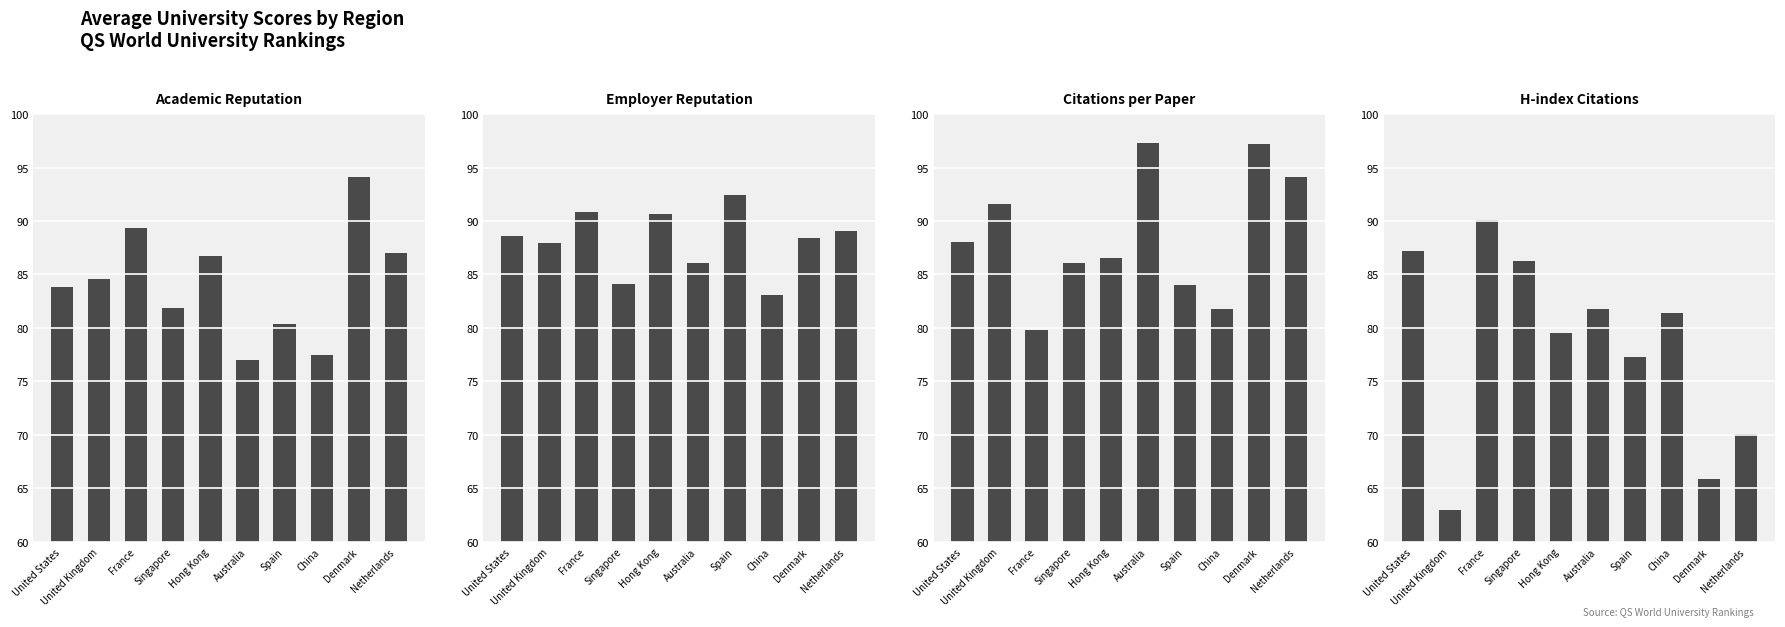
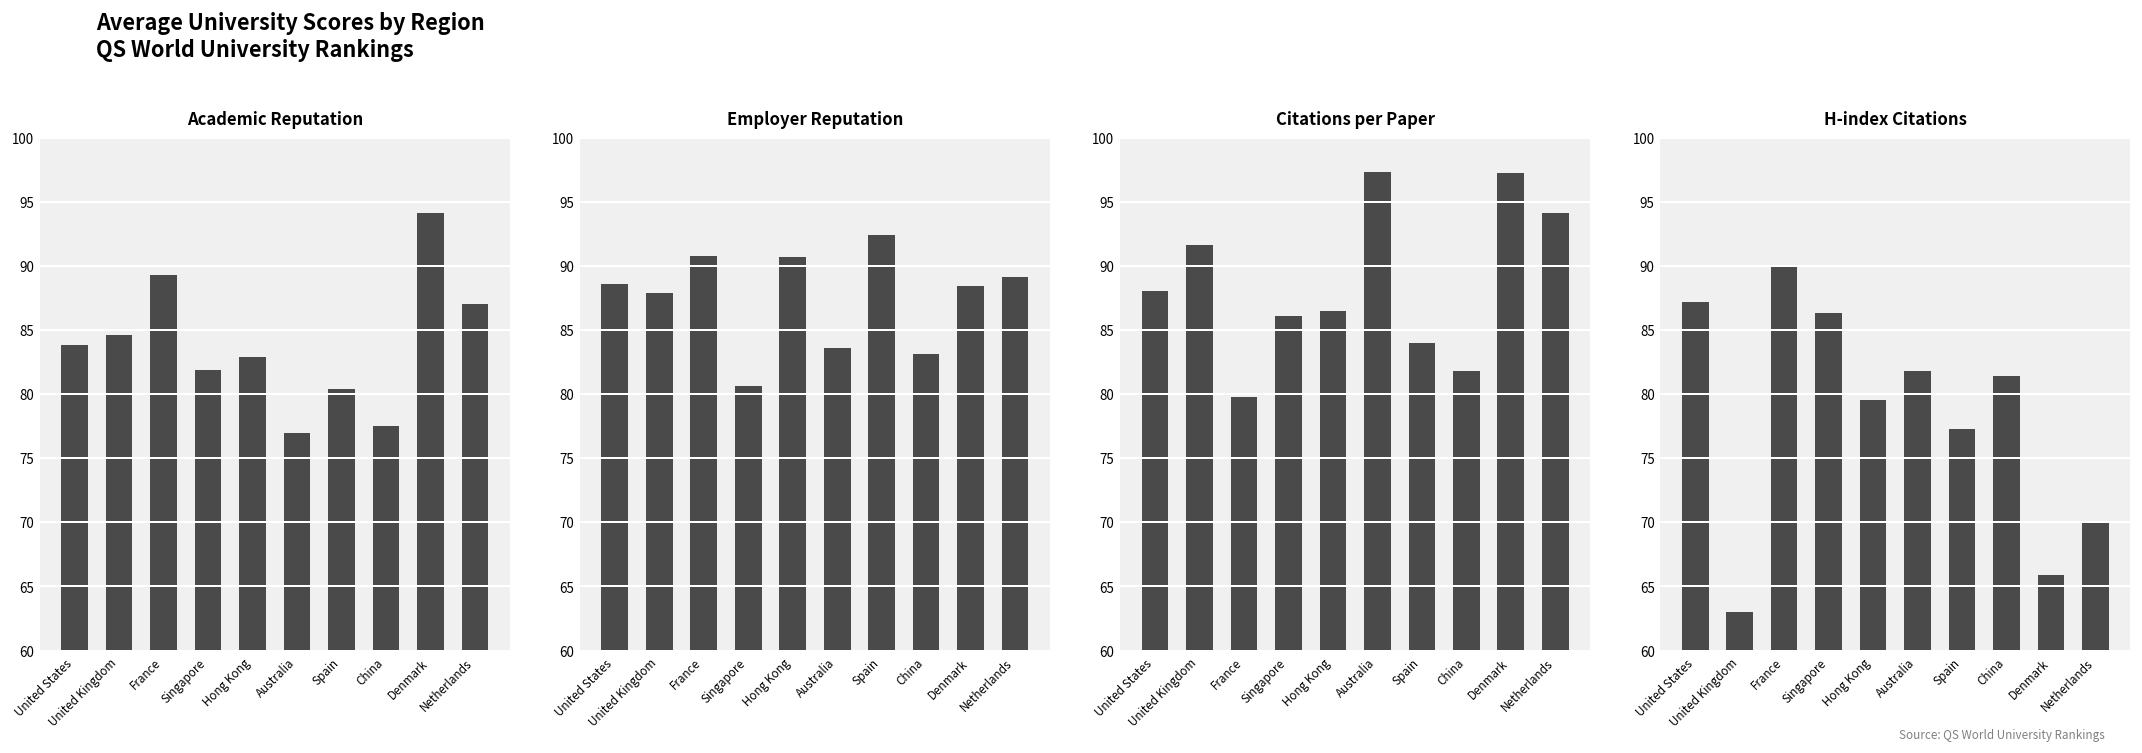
Academic Reputation, Hong Kong: 86.7 -> 82.9
Employer Reputation, Singapore: 84.1 -> 80.6
Employer Reputation, Australia: 86.1 -> 83.6
